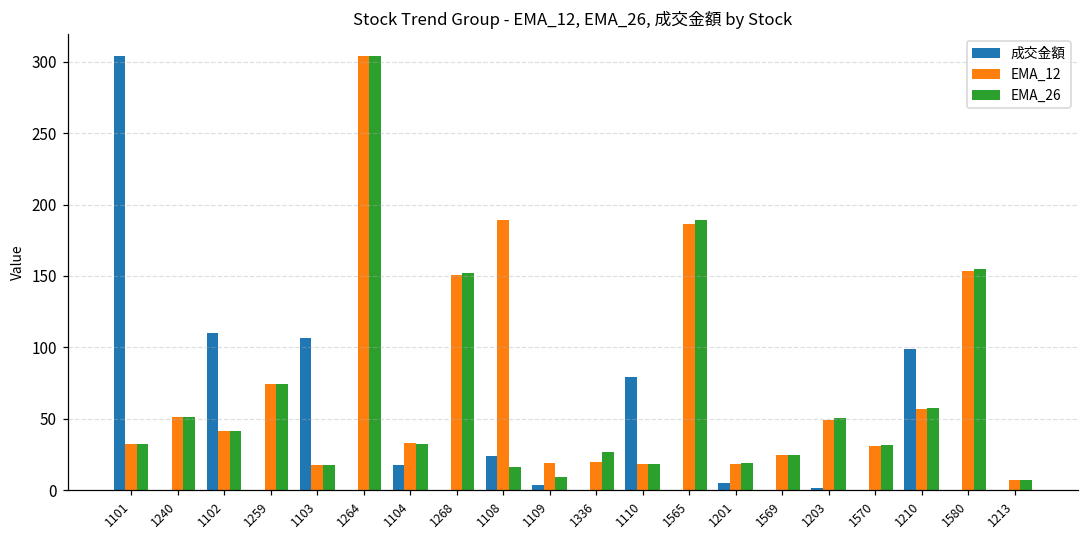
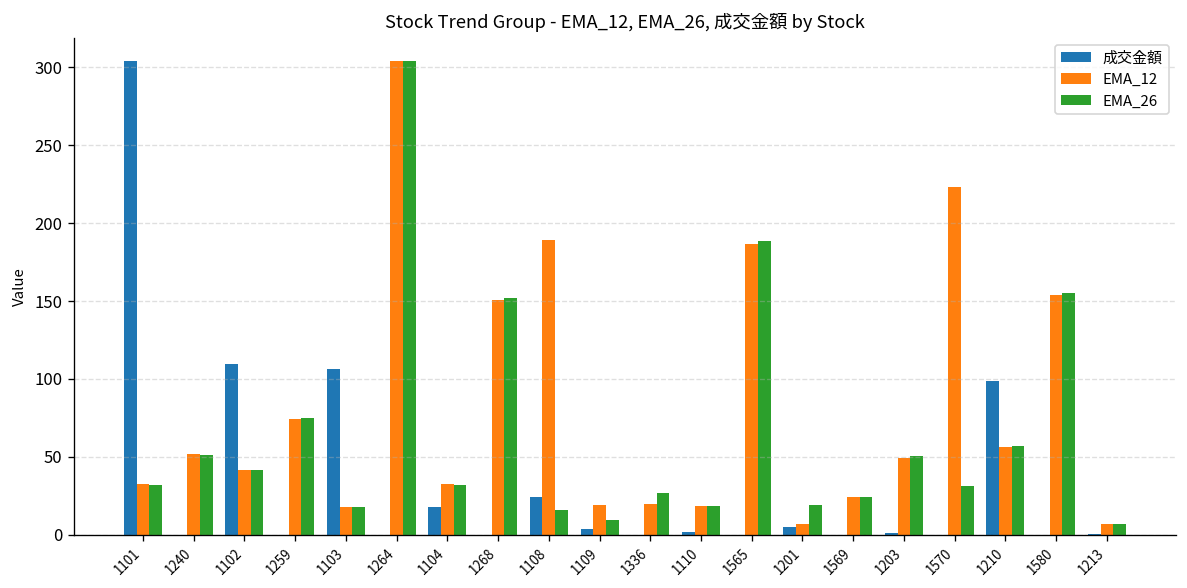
成交金額, 1110: 79 -> 2
EMA_12, 1201: 19 -> 7
EMA_12, 1570: 31 -> 223
